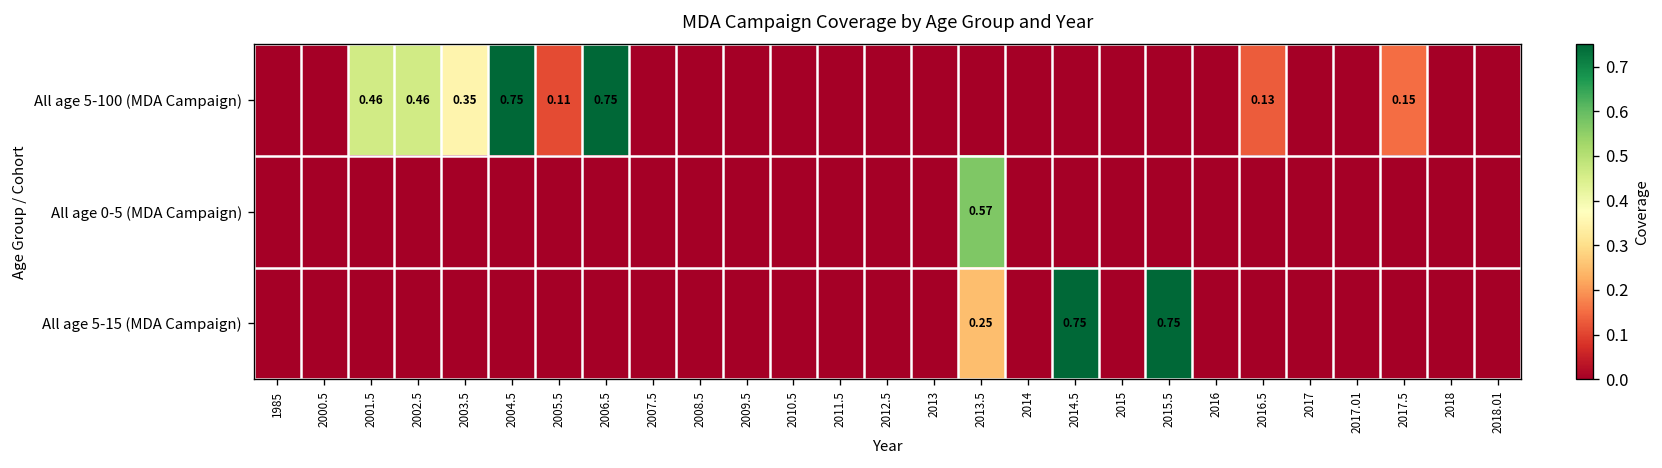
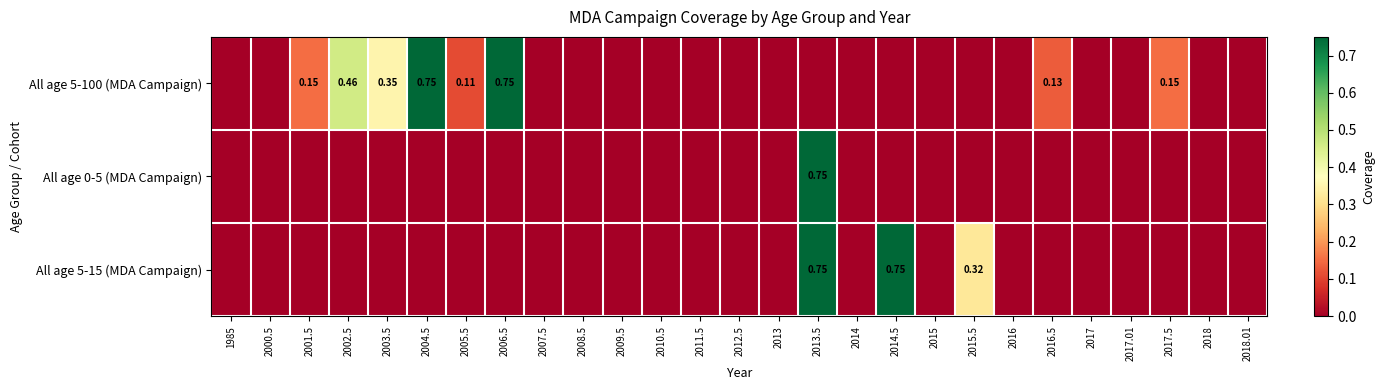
All age 5-100 (MDA Campaign), 2001.5: 0.46 -> 0.15
All age 0-5 (MDA Campaign), 2013.5: 0.57 -> 0.75
All age 5-15 (MDA Campaign), 2013.5: 0.25 -> 0.75
All age 5-15 (MDA Campaign), 2015.5: 0.75 -> 0.32
